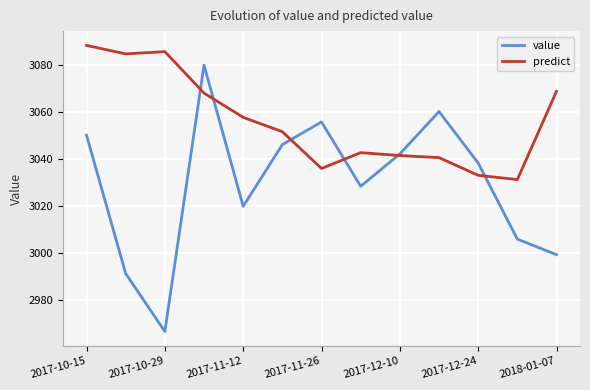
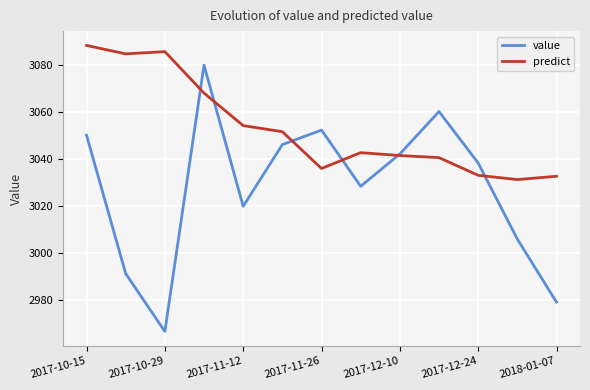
predict, 2017-11-12: 3058 -> 3054
value, 2017-11-26: 3056 -> 3052
value, 2018-01-07: 2999 -> 2979
predict, 2018-01-07: 3069 -> 3033
